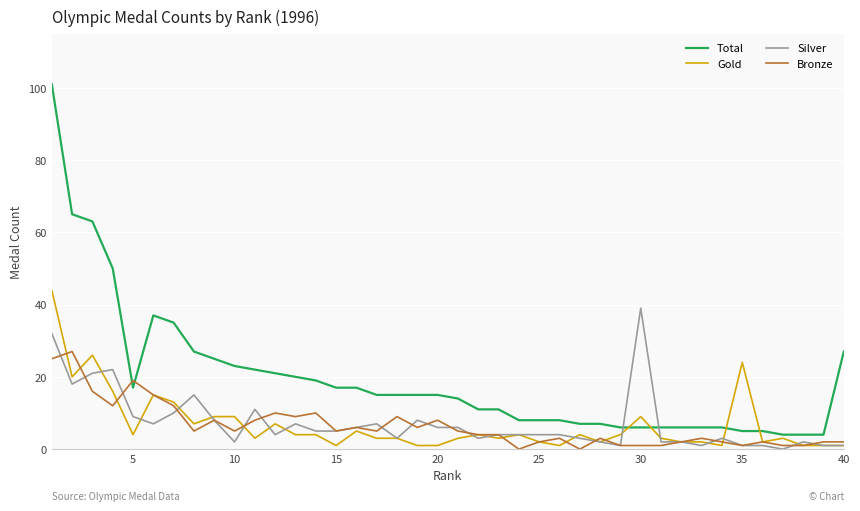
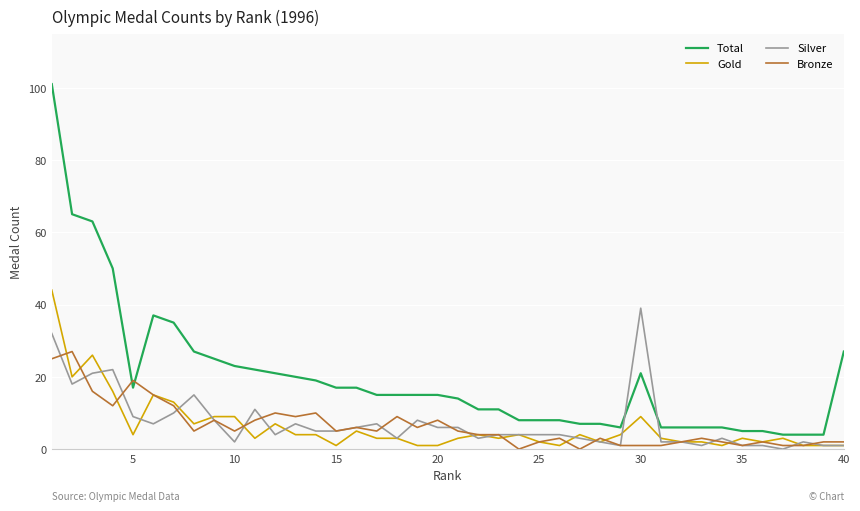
Total, 30: 6 -> 21
Gold, 35: 24 -> 3
